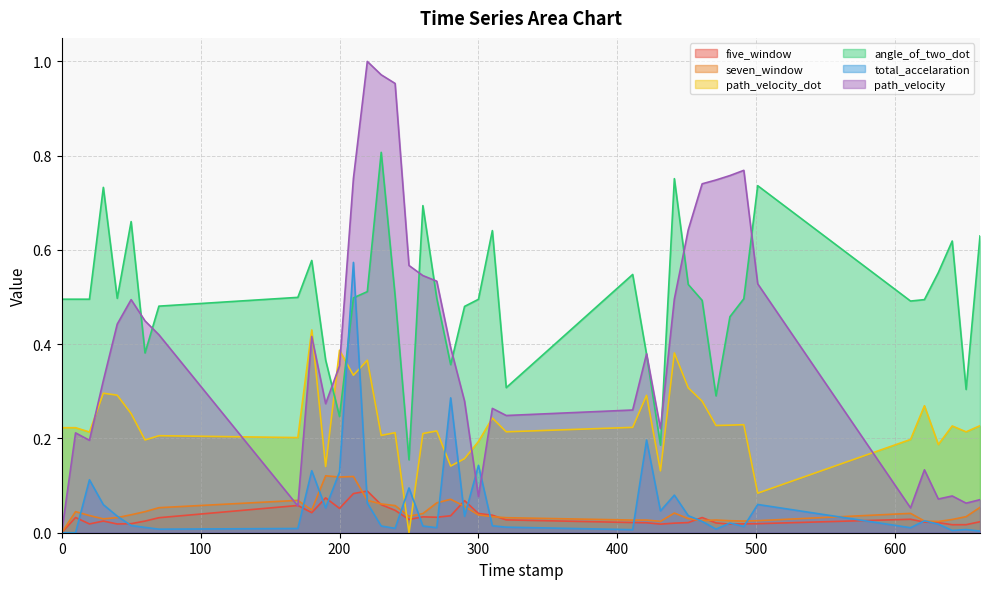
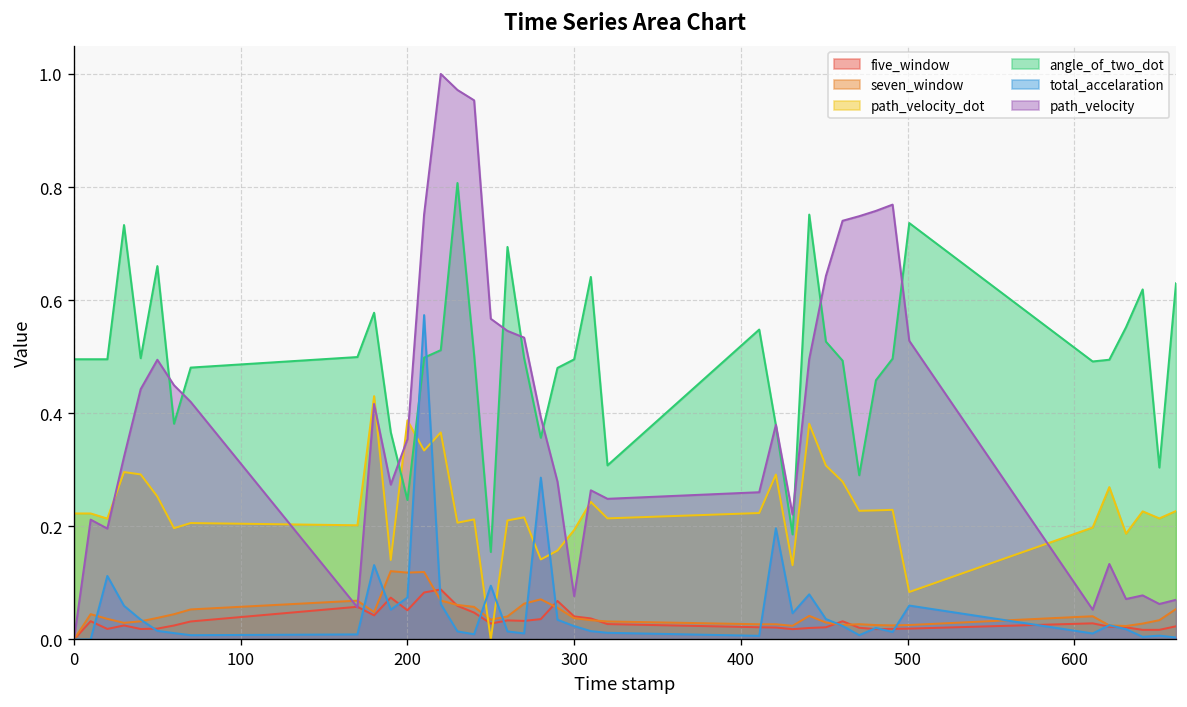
total_accelaration, 200: 0.13 -> 0.07
total_accelaration, 300: 0.14 -> 0.02
